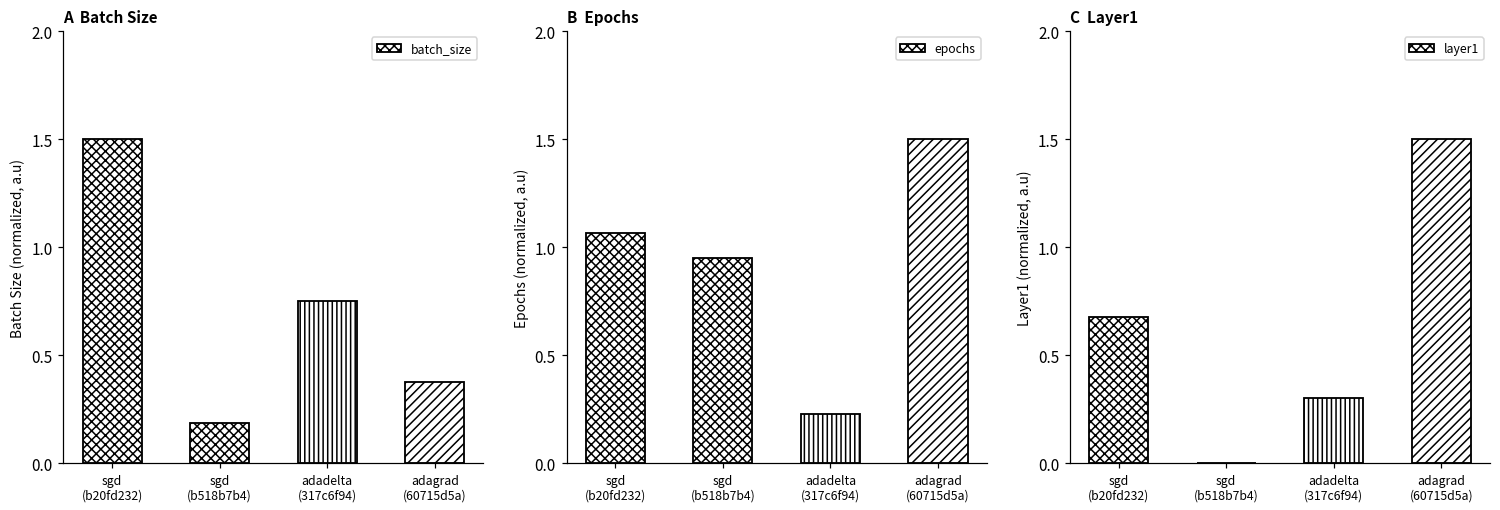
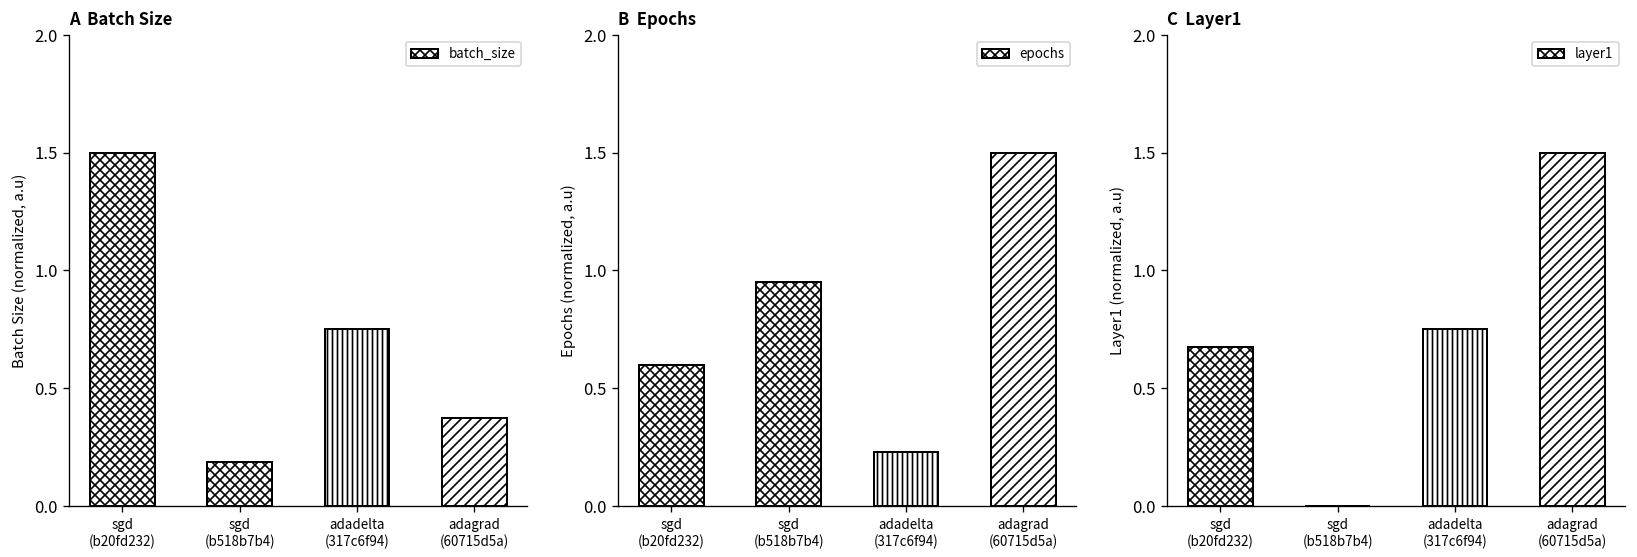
B Epochs, sgd (b20fd232): 1.07 -> 0.60
C Layer1, adadelta (317c6f94): 0.30 -> 0.75
